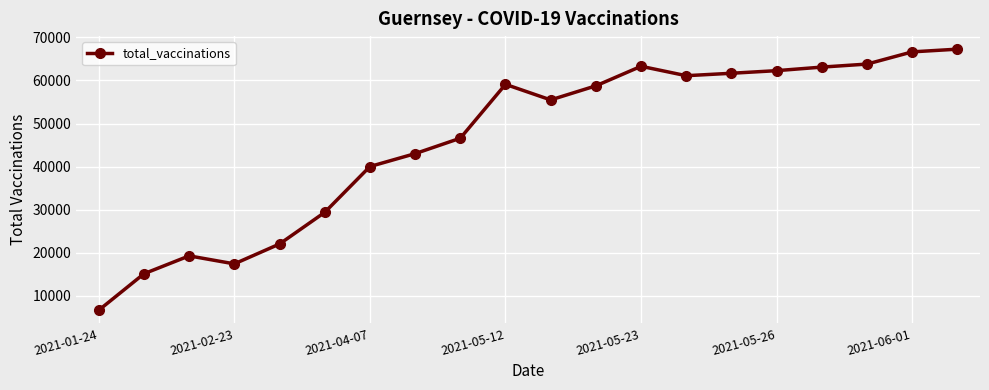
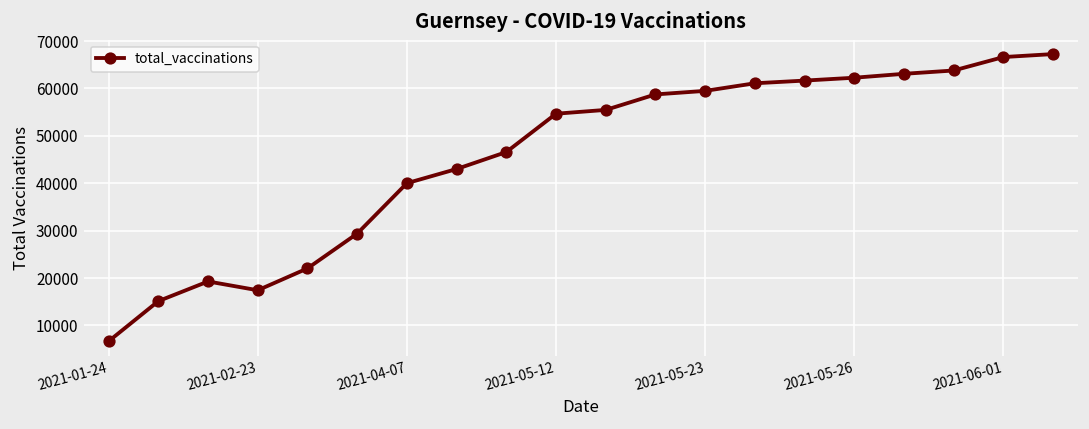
2021-05-12: 59000 -> 55000
2021-05-23: 63000 -> 59000
